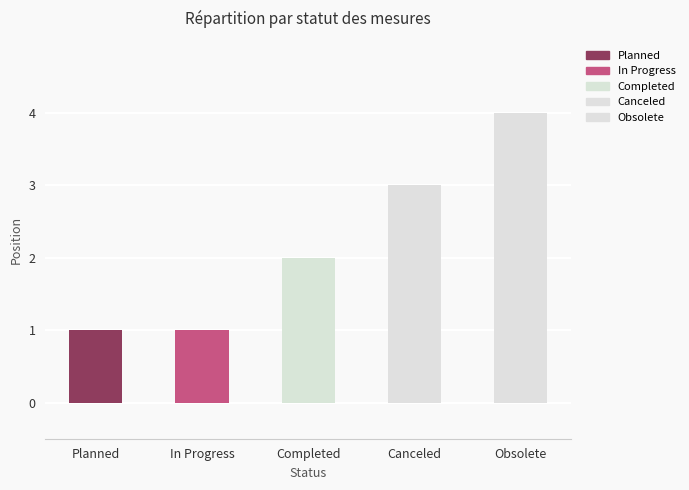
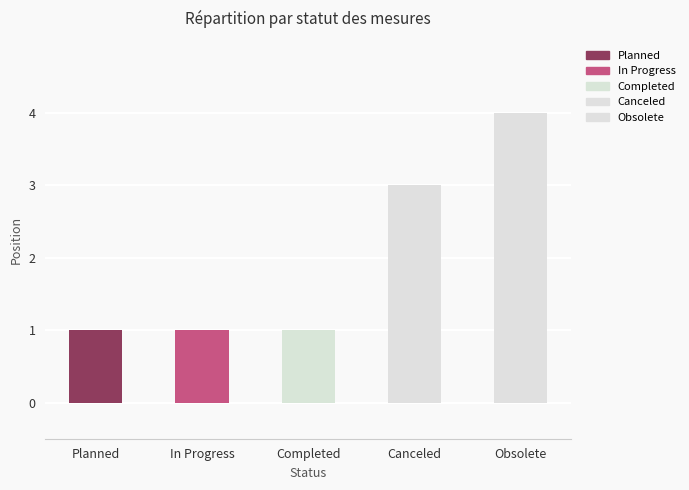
Completed: 2 -> 1
